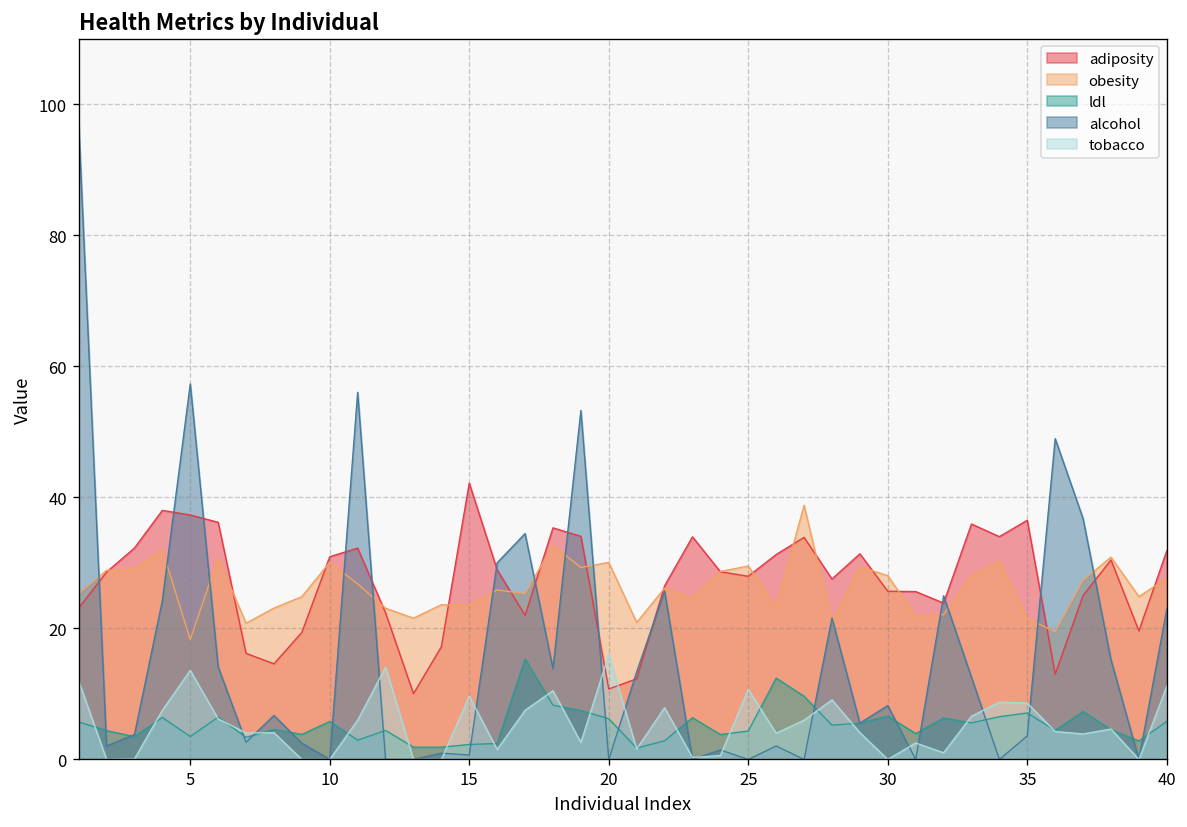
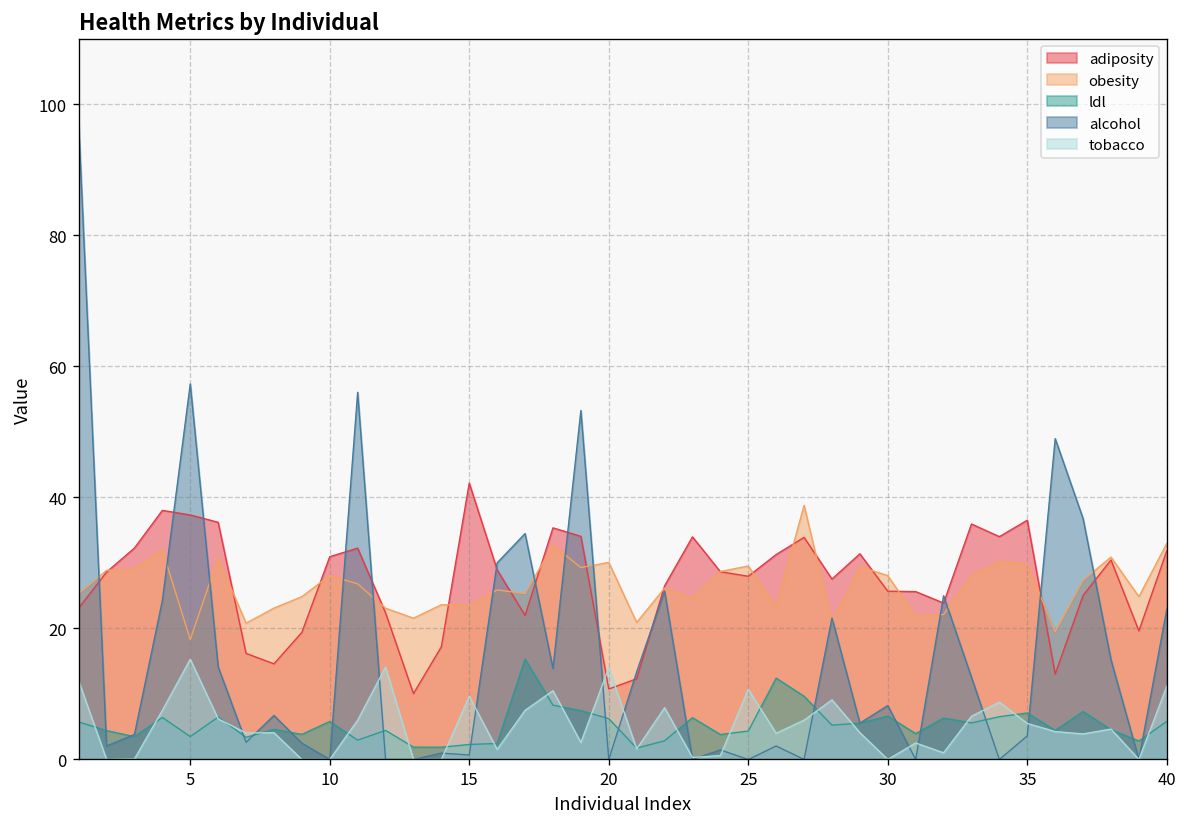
tobacco, 5: 14 -> 15
obesity, 10: 30 -> 28
tobacco, 20: 16 -> 14
obesity, 35: 22 -> 30
tobacco, 35: 9 -> 6
obesity, 40: 28 -> 33
